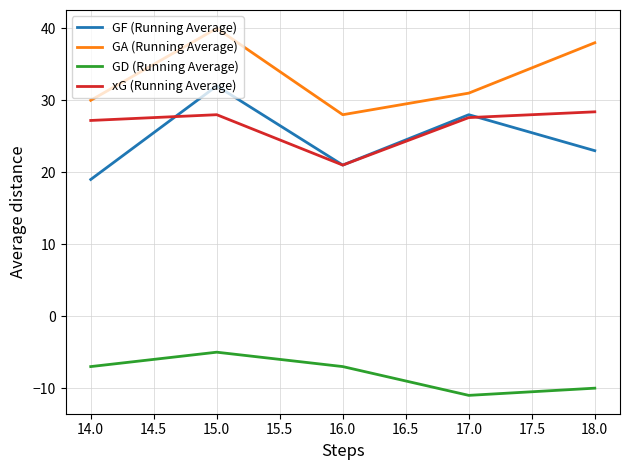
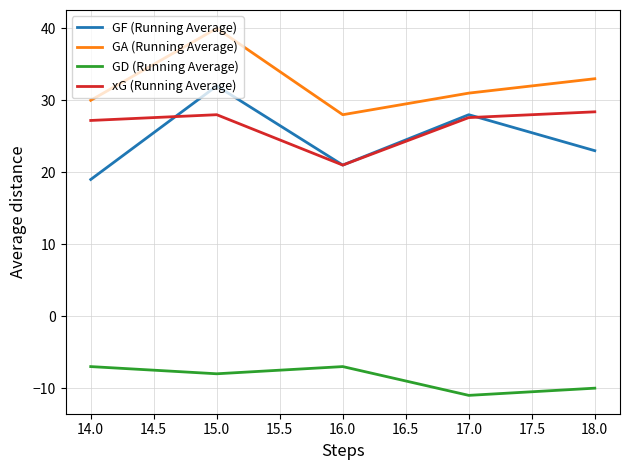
GD (Running Average), 15.0: -5 -> -8
GA (Running Average), 18.0: 38 -> 33
